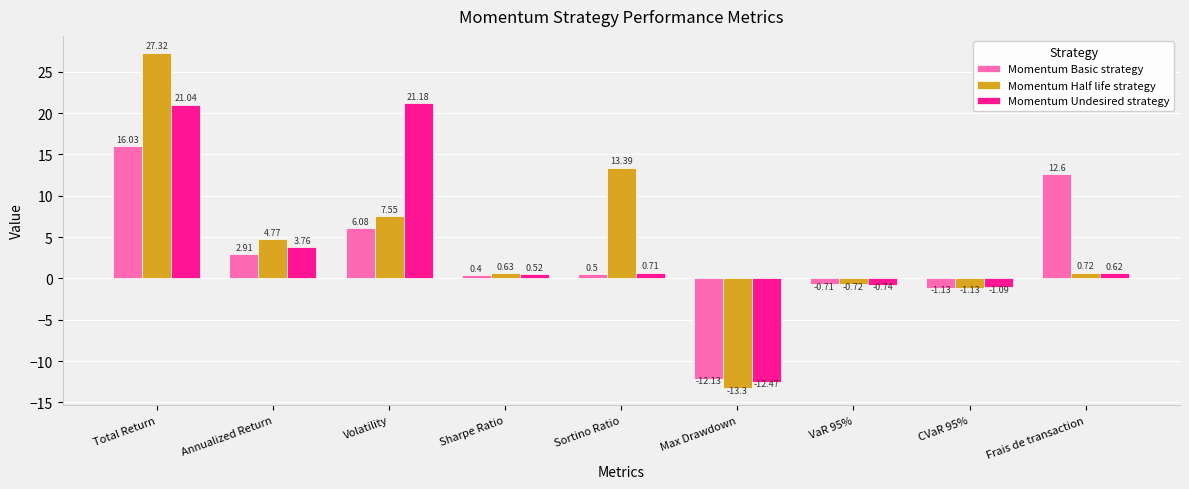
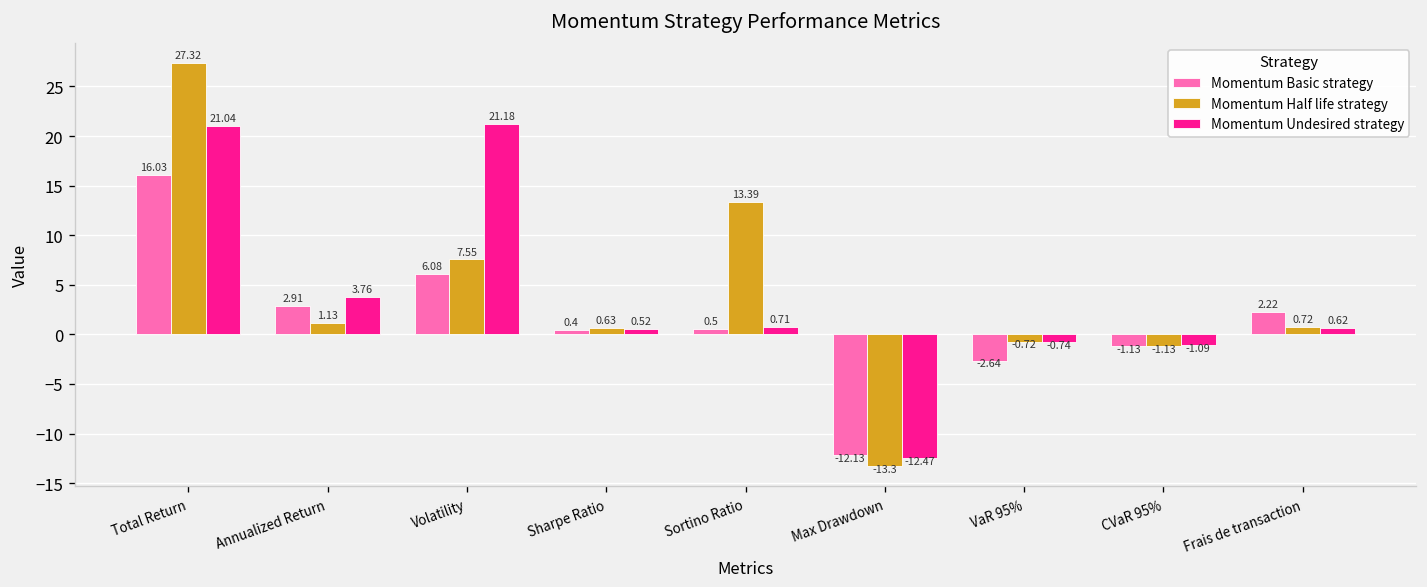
Momentum Half life strategy, Annualized Return: 4.77 -> 1.13
Momentum Basic strategy, VaR 95%: -0.71 -> -2.64
Momentum Basic strategy, Frais de transaction: 12.6 -> 2.22
